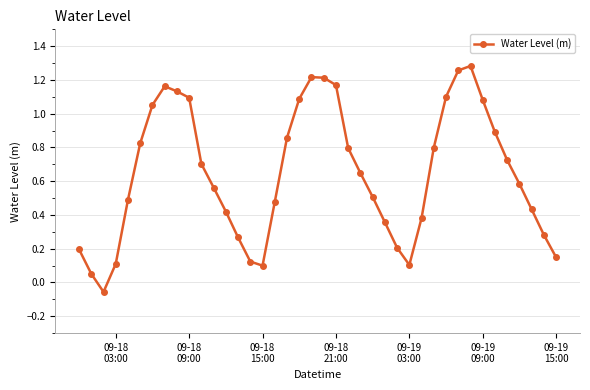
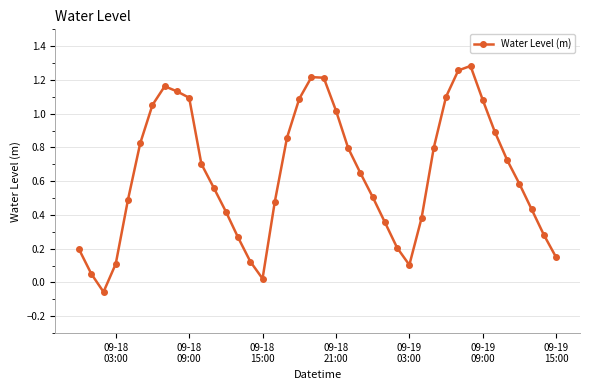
09-18 15:00: 0.10 -> 0.02
09-18 21:00: 1.17 -> 1.02
